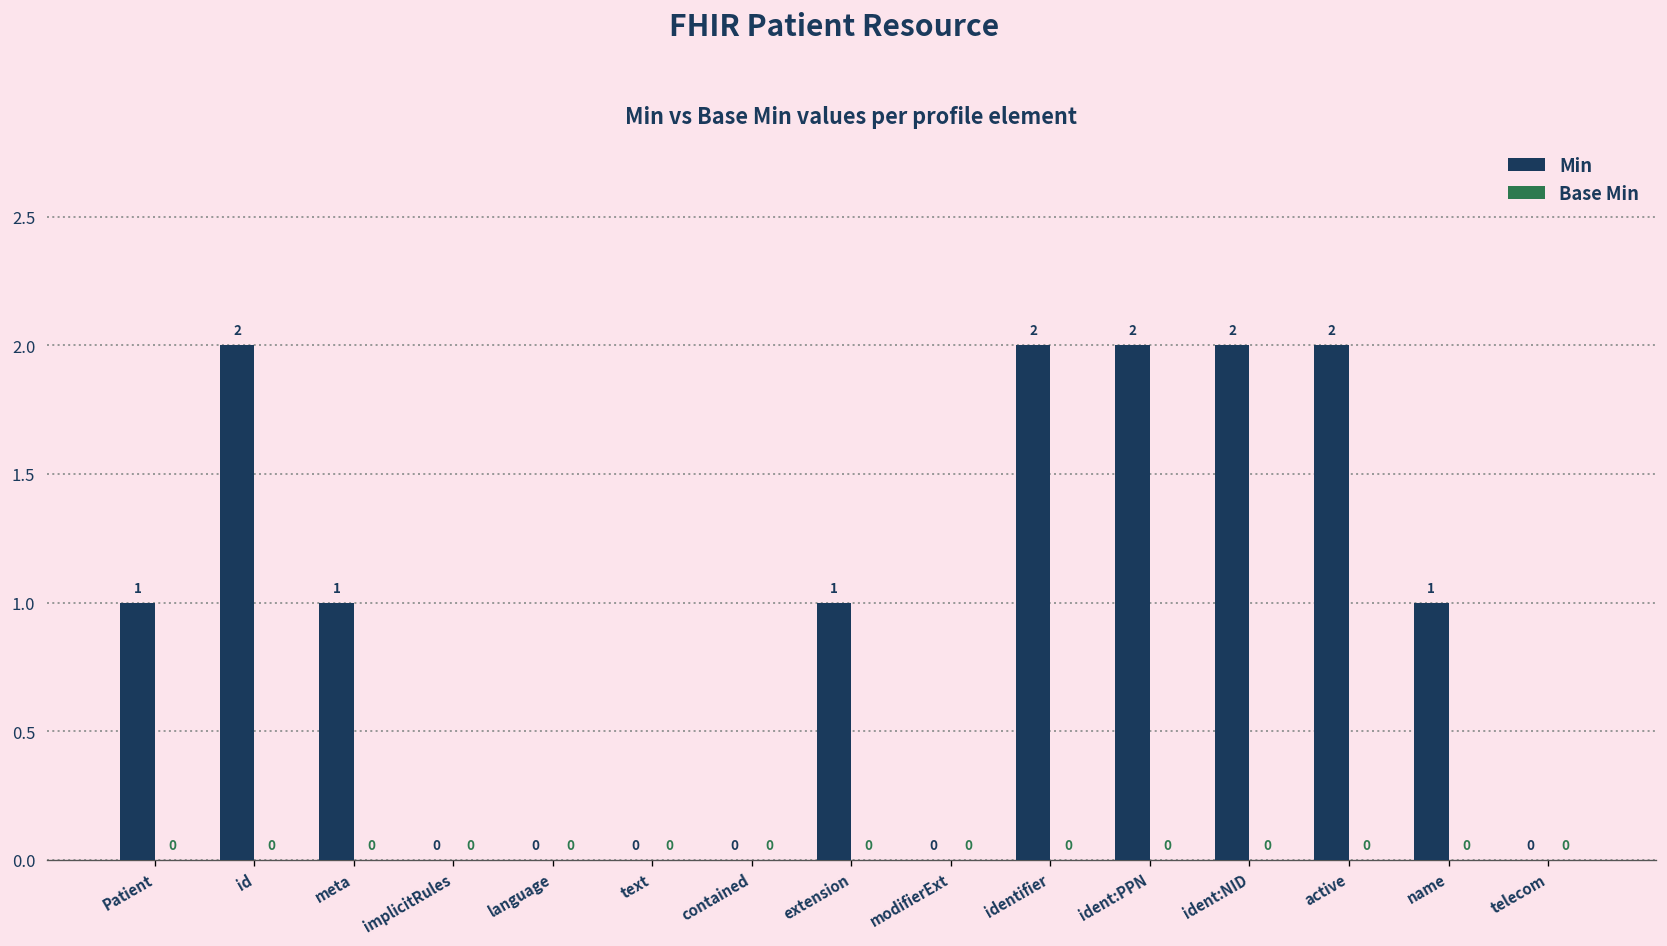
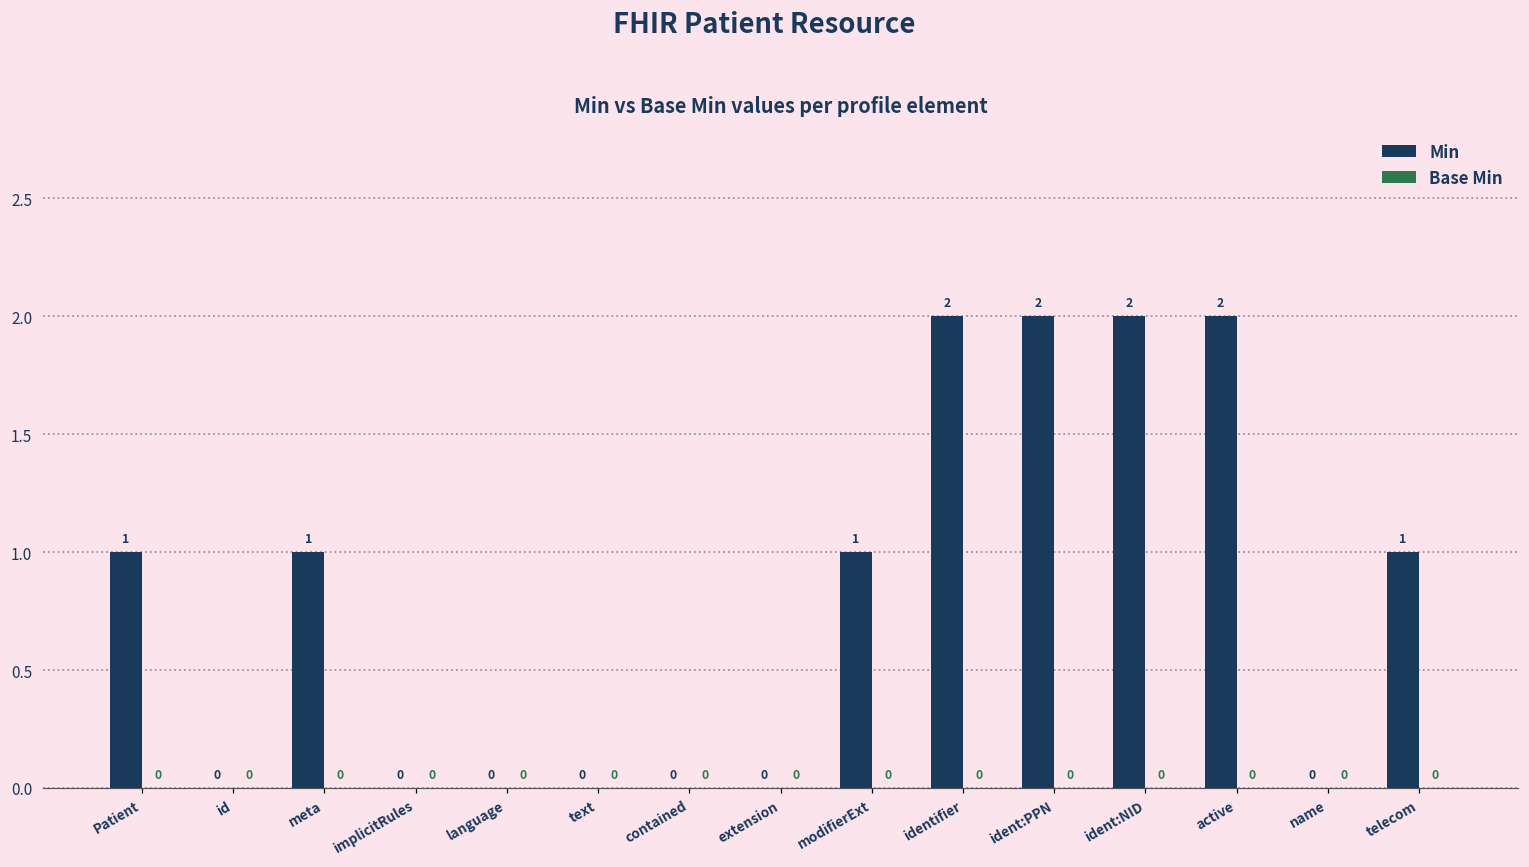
Min, id: 2 -> 0
Min, extension: 1 -> 0
Min, modifierExt: 0 -> 1
Min, name: 1 -> 0
Min, telecom: 0 -> 1
